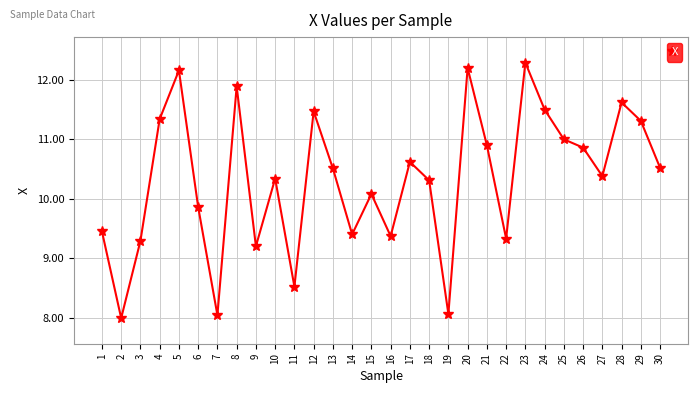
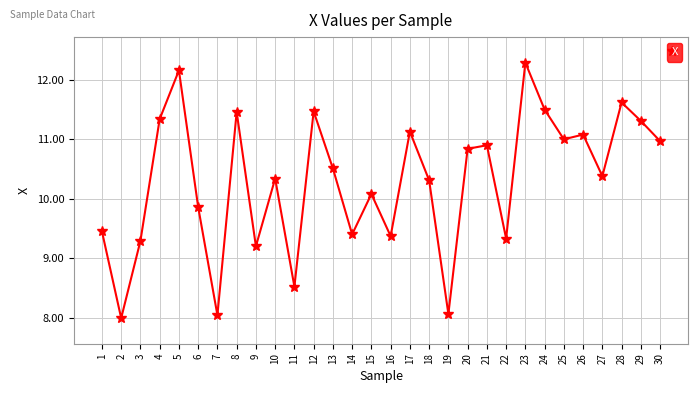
8: 11.9 -> 11.5
17: 10.6 -> 11.1
20: 12.2 -> 10.8
26: 10.9 -> 11.1
30: 10.5 -> 11.0
